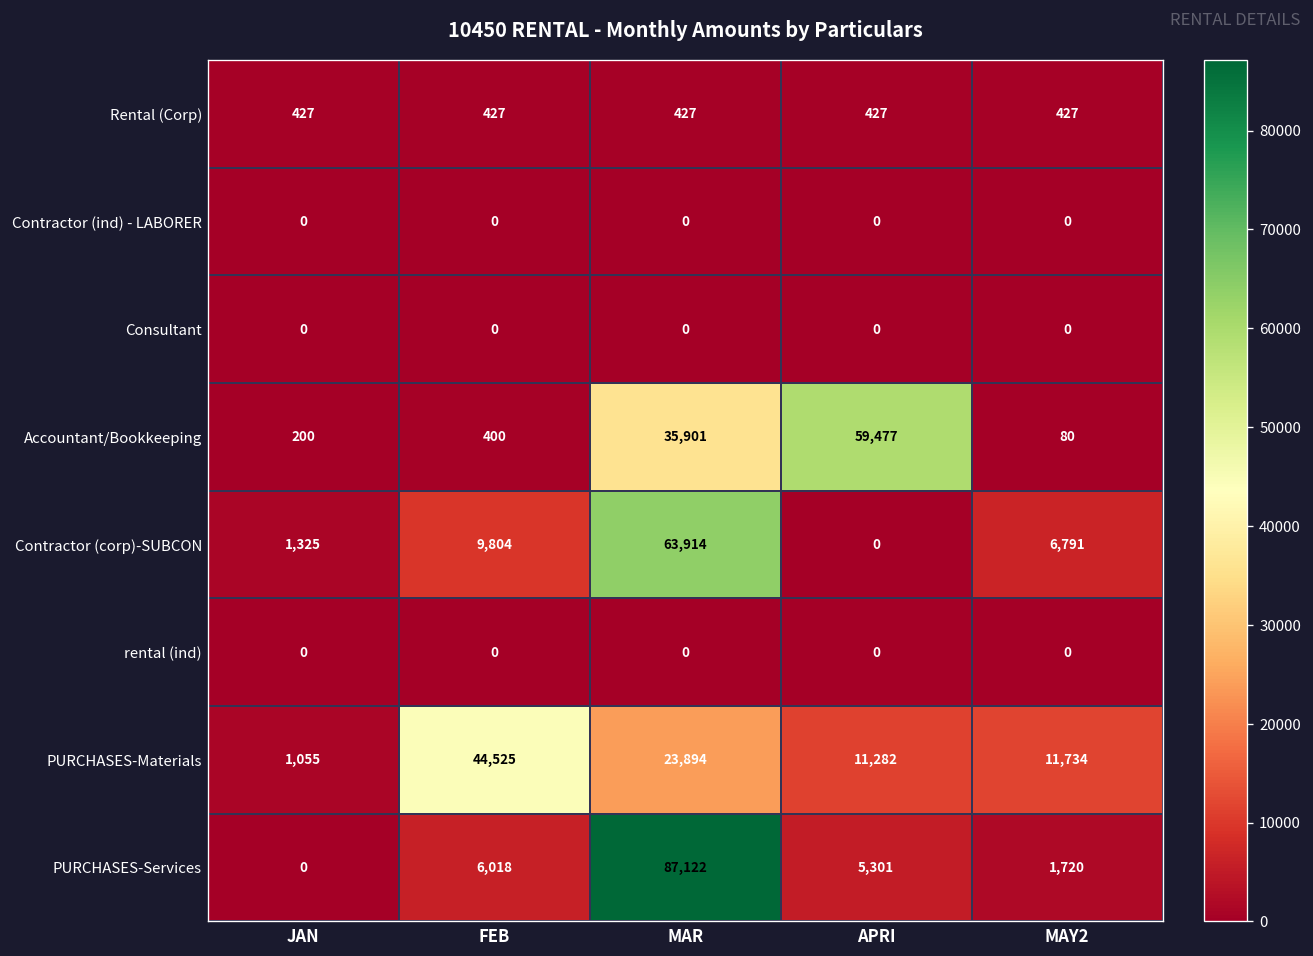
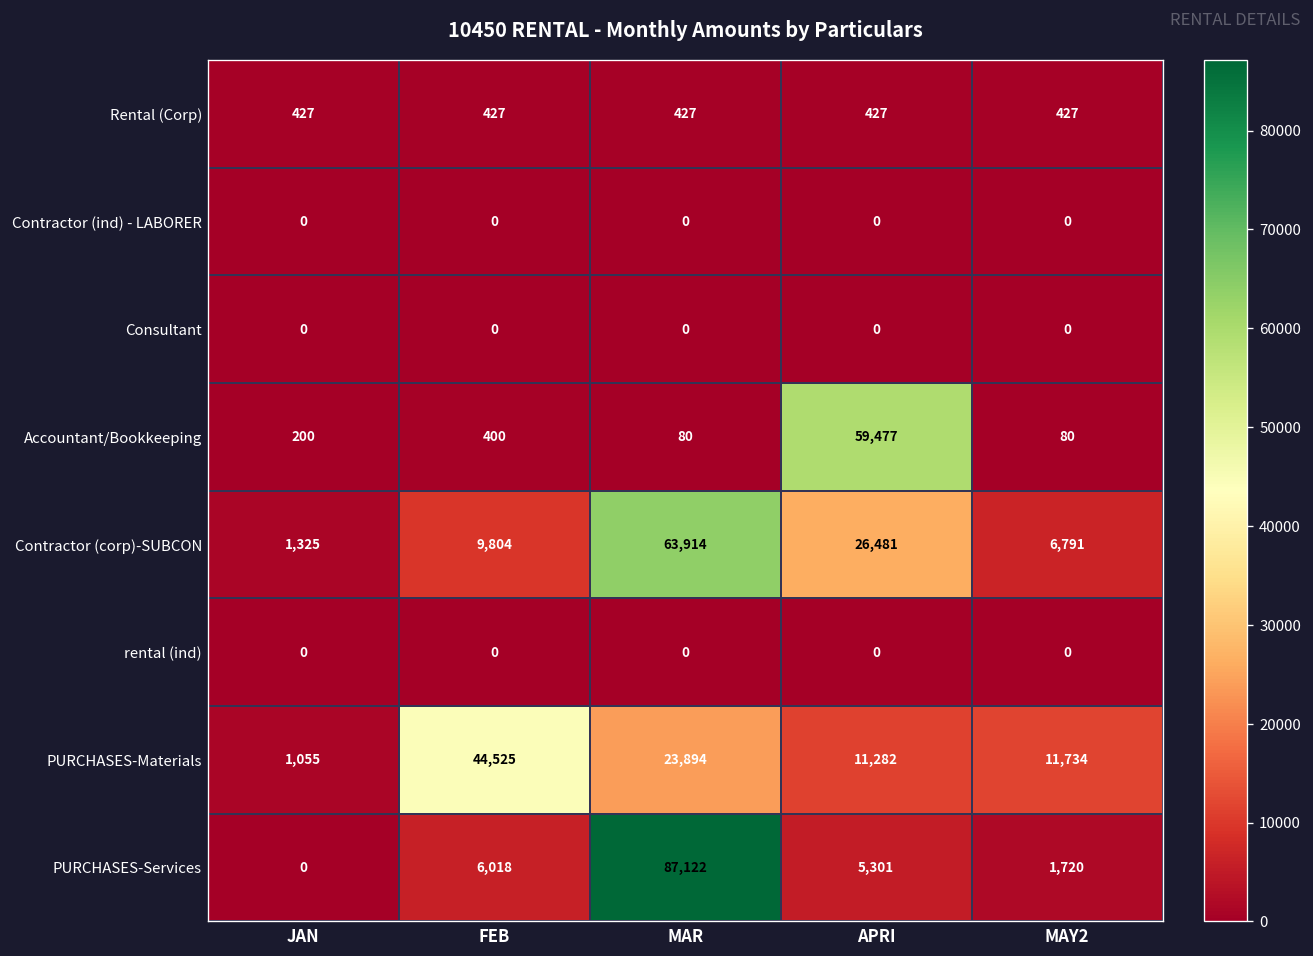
Accountant/Bookkeeping, MAR: 35,901 -> 80
Contractor (corp)-SUBCON, APRI: 0 -> 26,481
